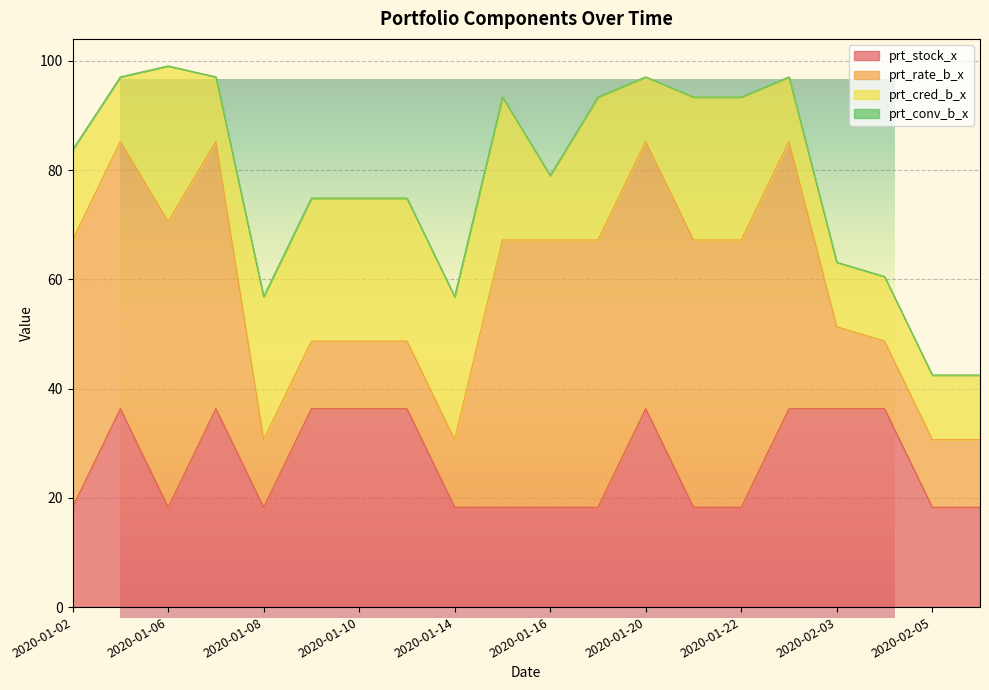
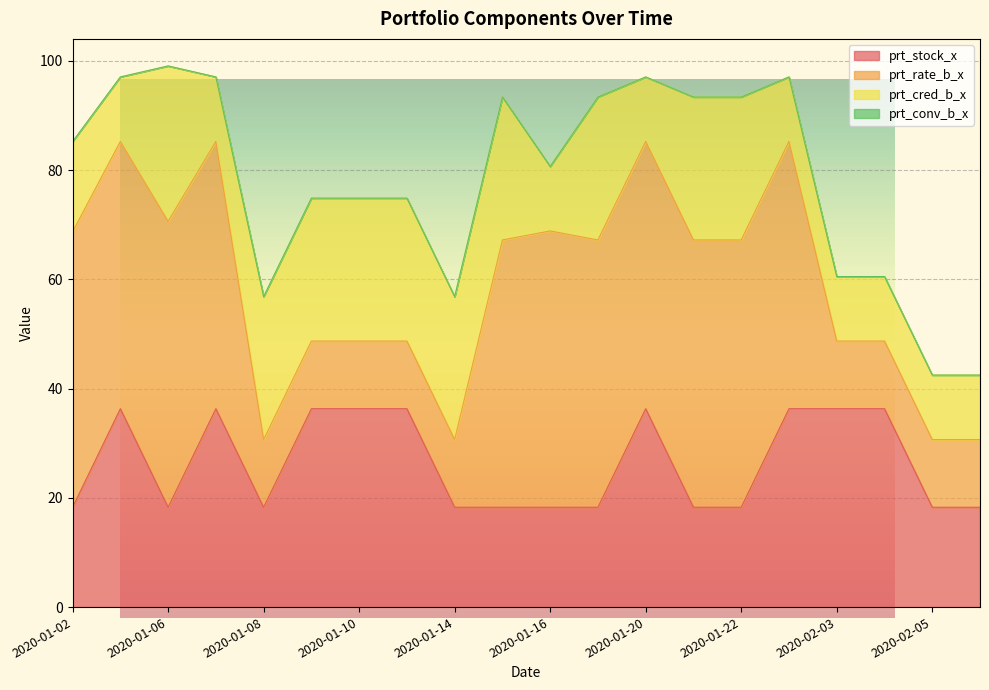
prt_rate_b_x, 2020-01-02: 49 -> 50
prt_rate_b_x, 2020-01-16: 49 -> 51
prt_rate_b_x, 2020-02-03: 15 -> 12
